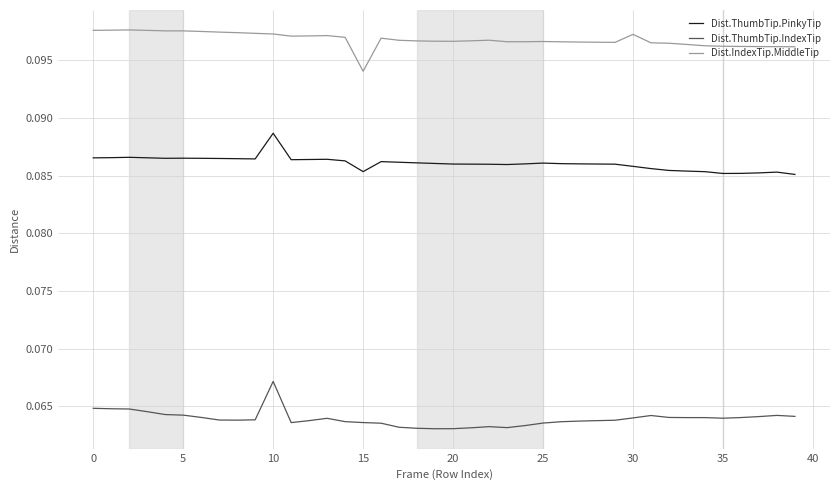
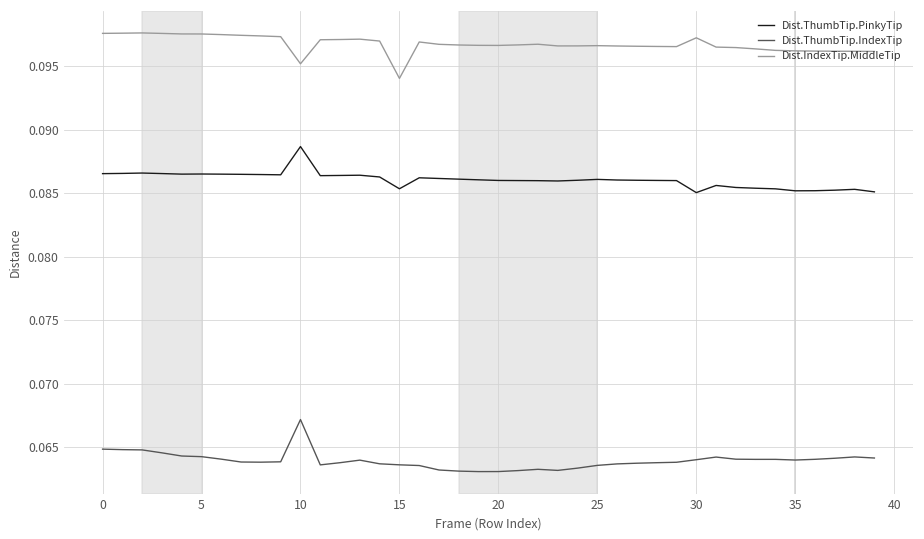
Dist.IndexTip.MiddleTip, 10: 0.0973 -> 0.0952
Dist.ThumbTip.PinkyTip, 30: 0.0858 -> 0.0850
